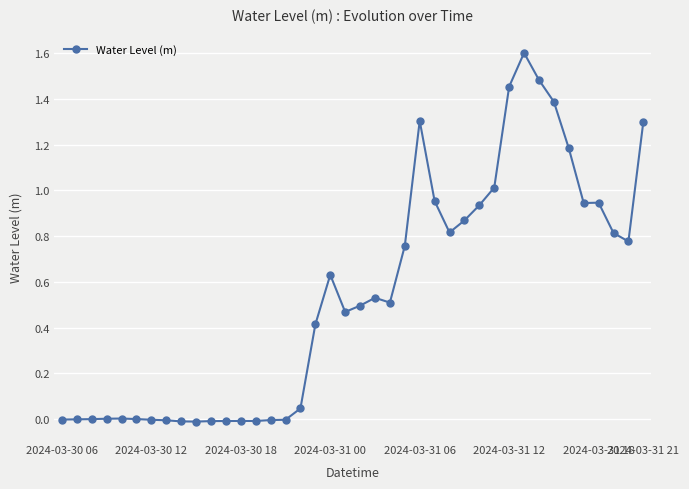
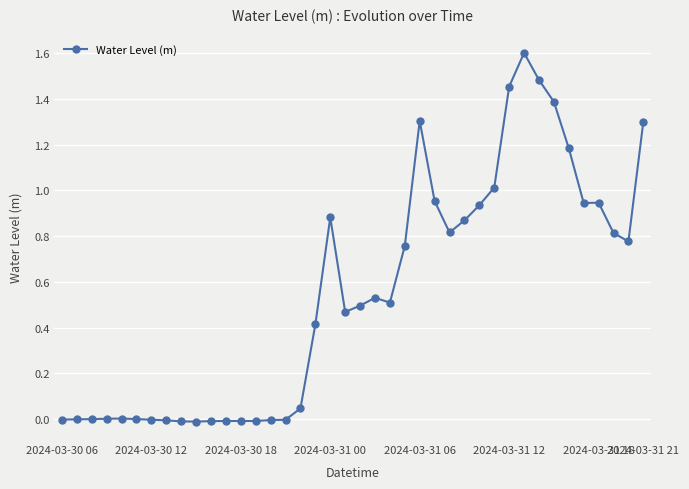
2024-03-31 00: 0.63 -> 0.88
